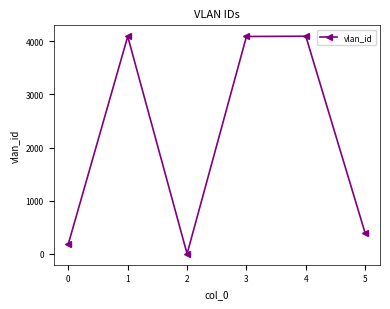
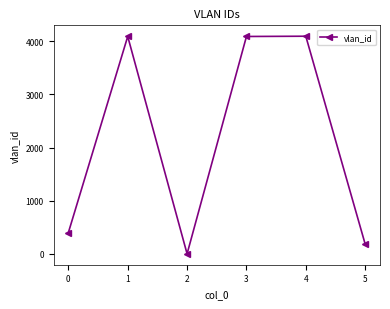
0: 200 -> 400
5: 400 -> 200
